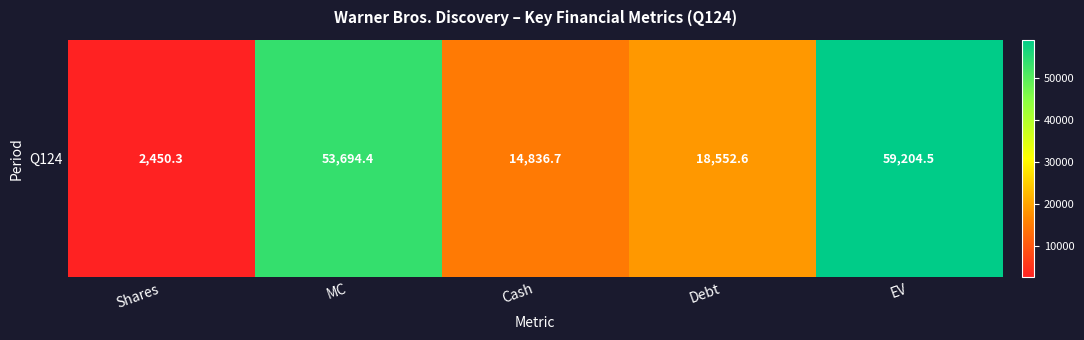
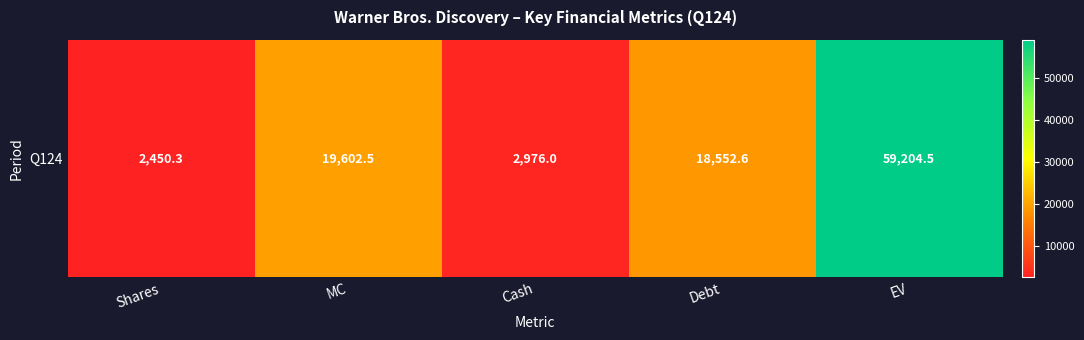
Q124, MC: 53,694.4 -> 19,602.5
Q124, Cash: 14,836.7 -> 2,976.0
